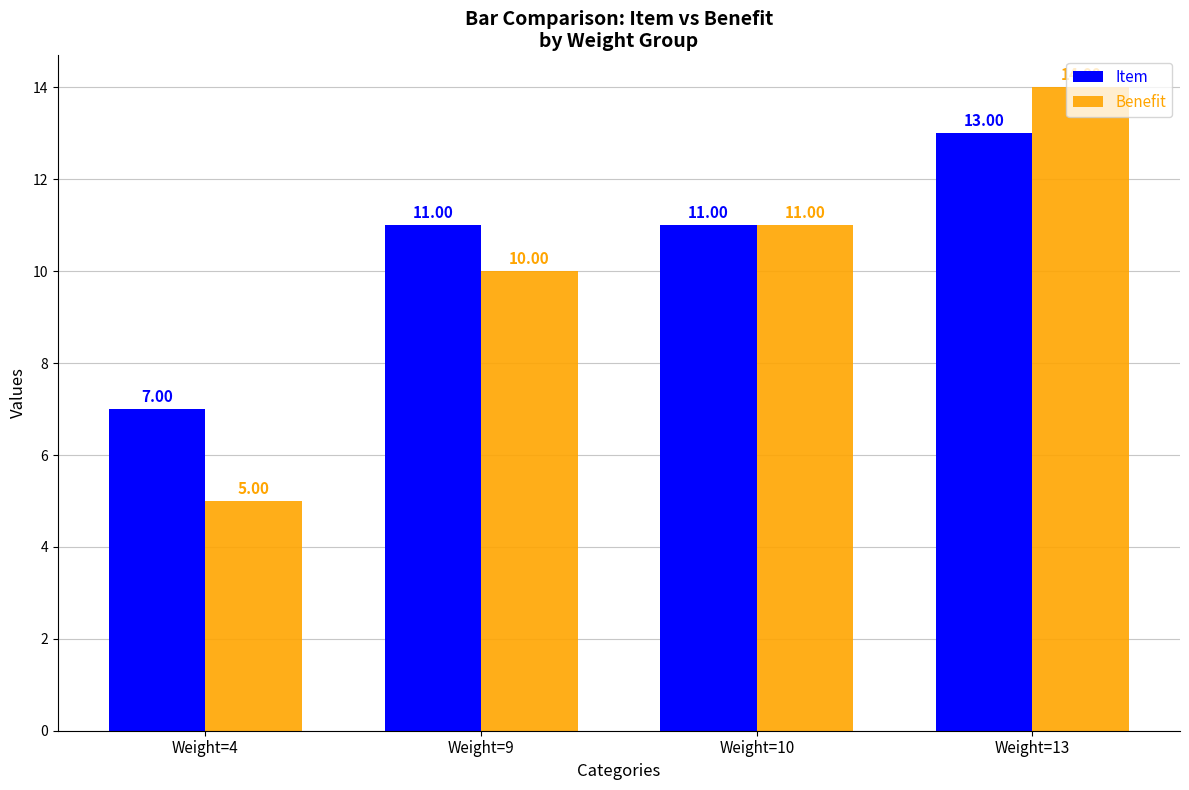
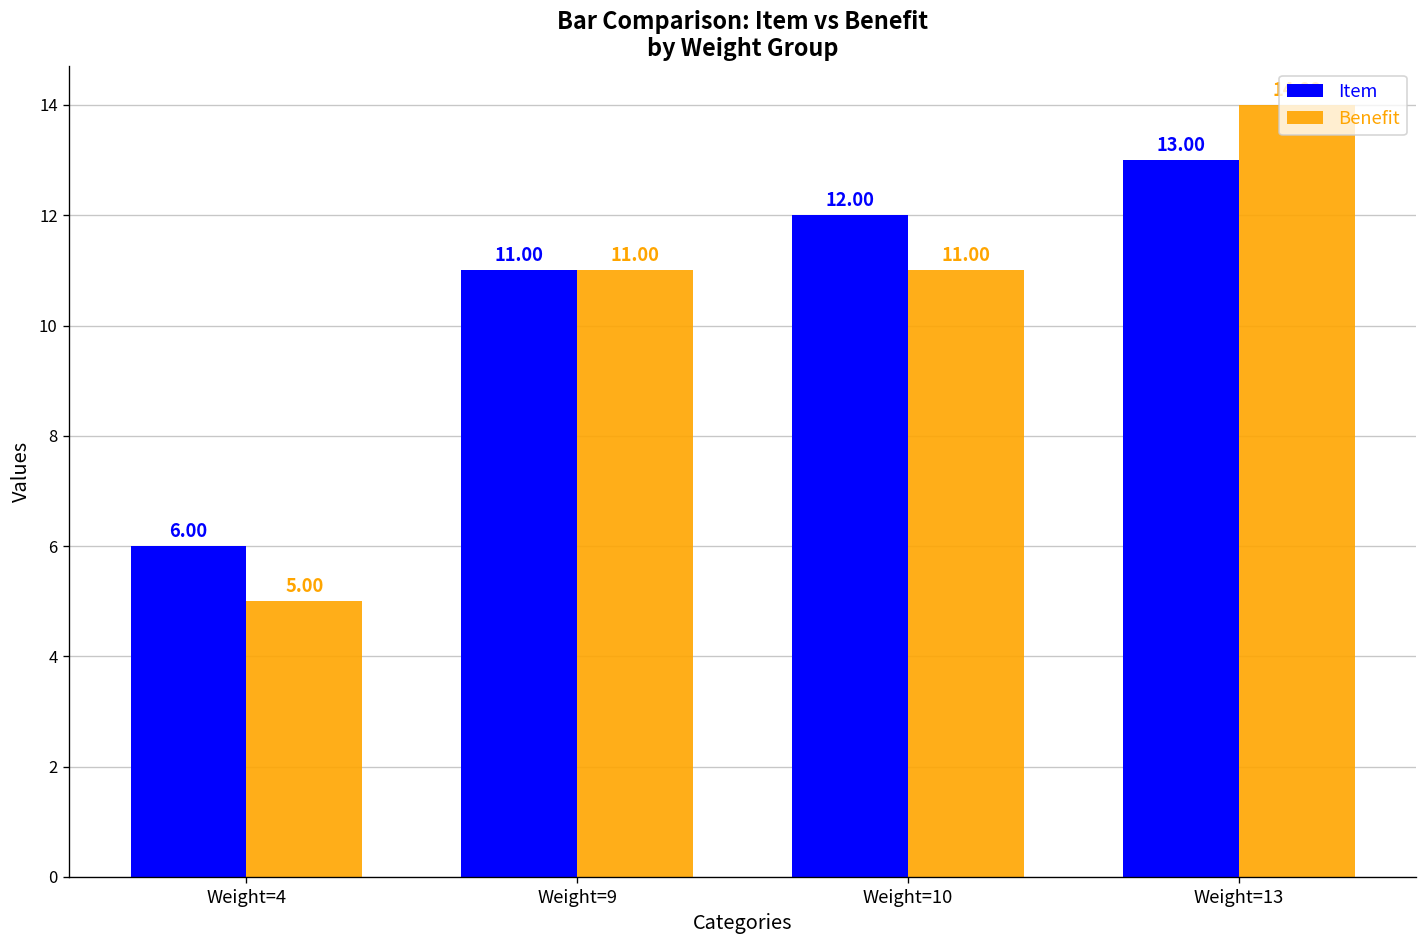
Item, Weight=4: 7.00 -> 6.00
Benefit, Weight=9: 10.00 -> 11.00
Item, Weight=10: 11.00 -> 12.00
